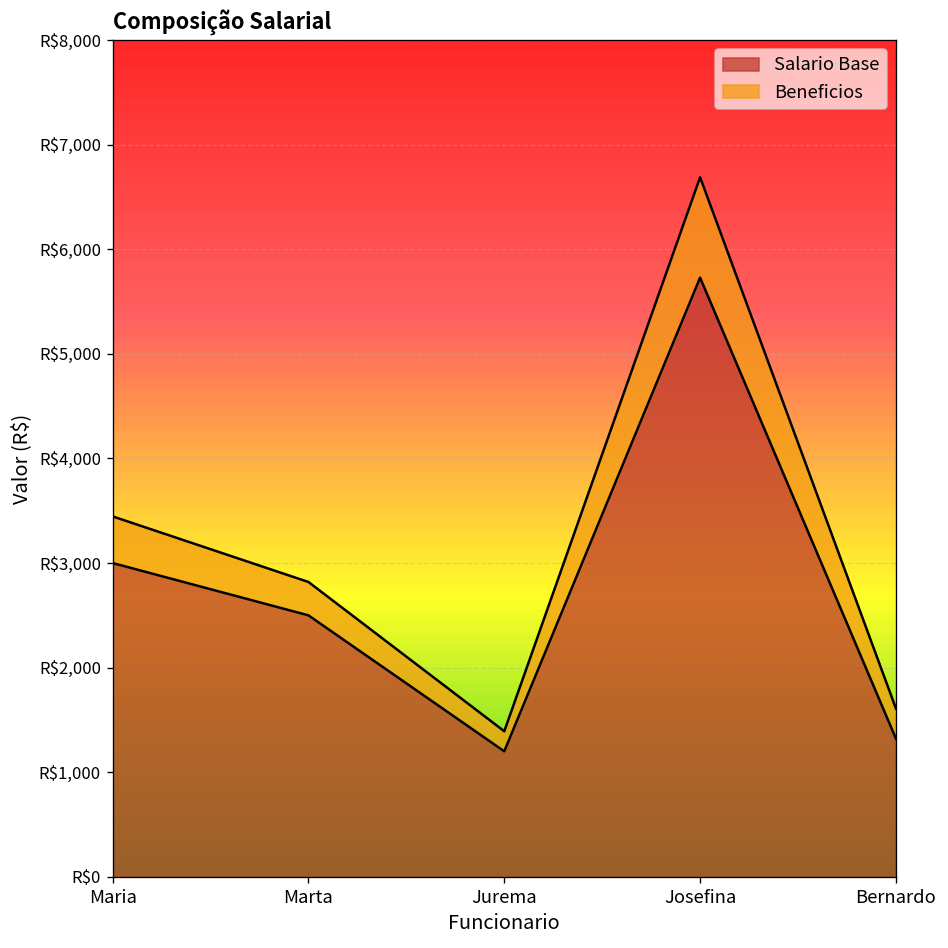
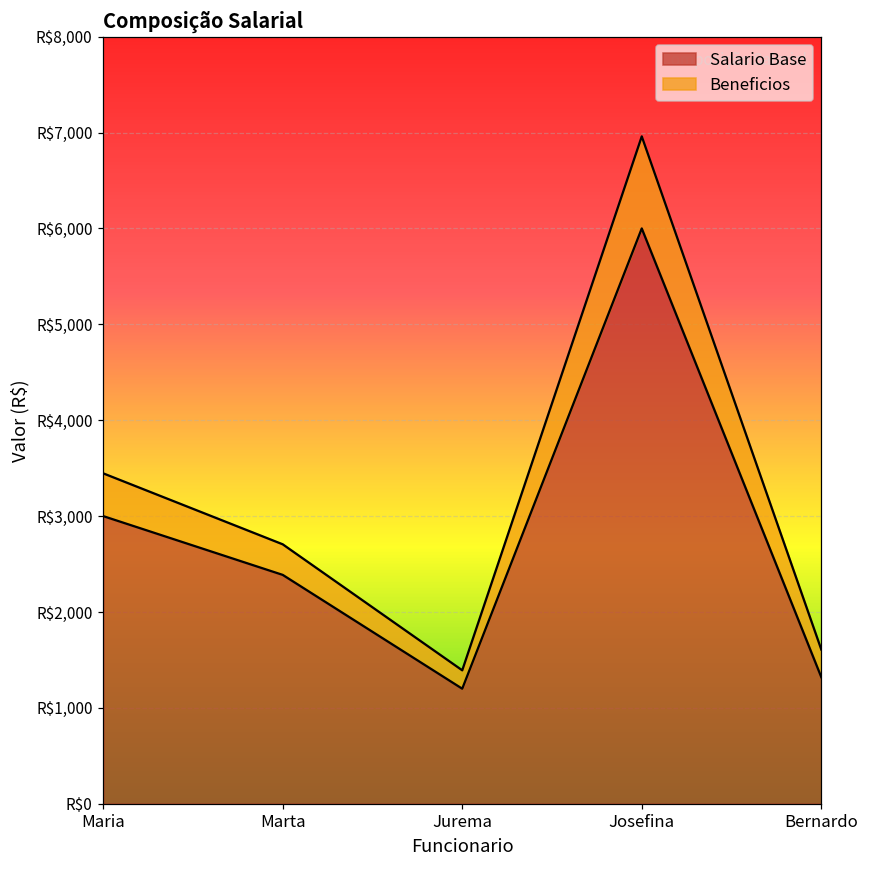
Salario Base, Marta: R$2,500 -> R$2,400
Salario Base, Josefina: R$5,700 -> R$6,000
